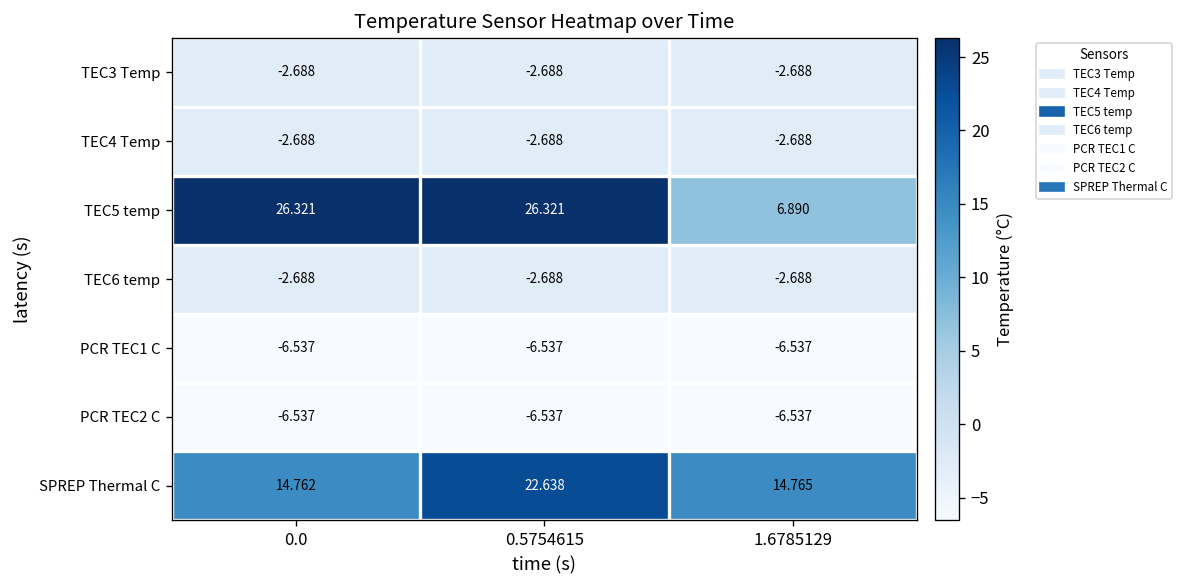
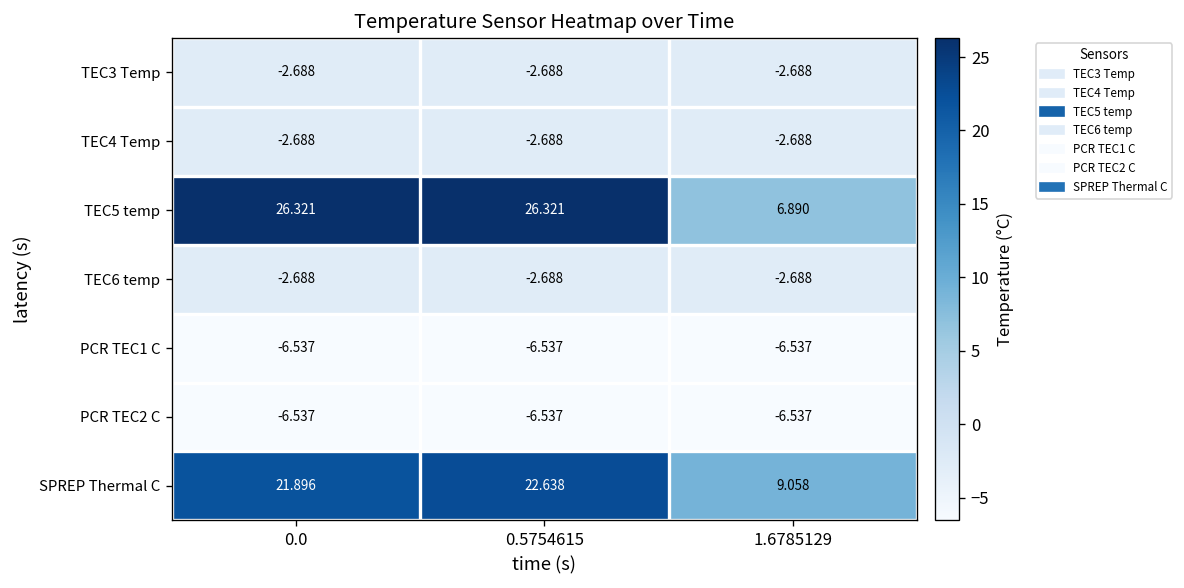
SPREP Thermal C, 0.0: 14.762 -> 21.896
SPREP Thermal C, 1.6785129: 14.765 -> 9.058
